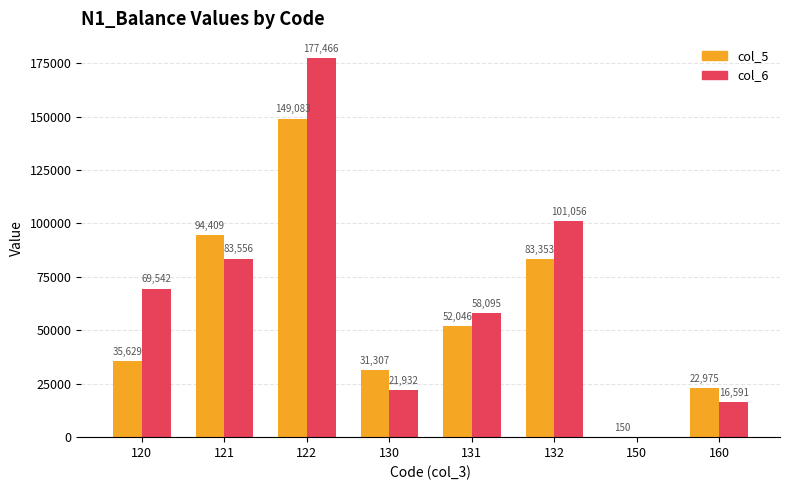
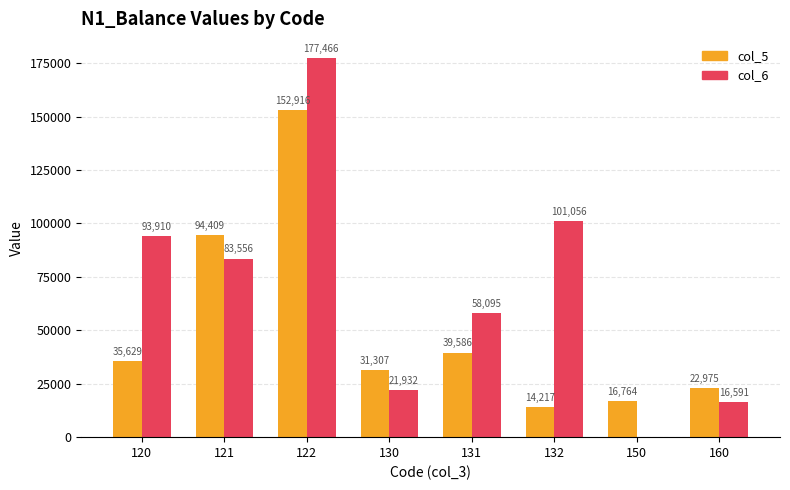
col_6, 120: 69,542 -> 93,910
col_5, 122: 149,083 -> 152,916
col_5, 131: 52,046 -> 39,586
col_5, 132: 83,353 -> 14,217
col_5, 150: 150 -> 16,764
